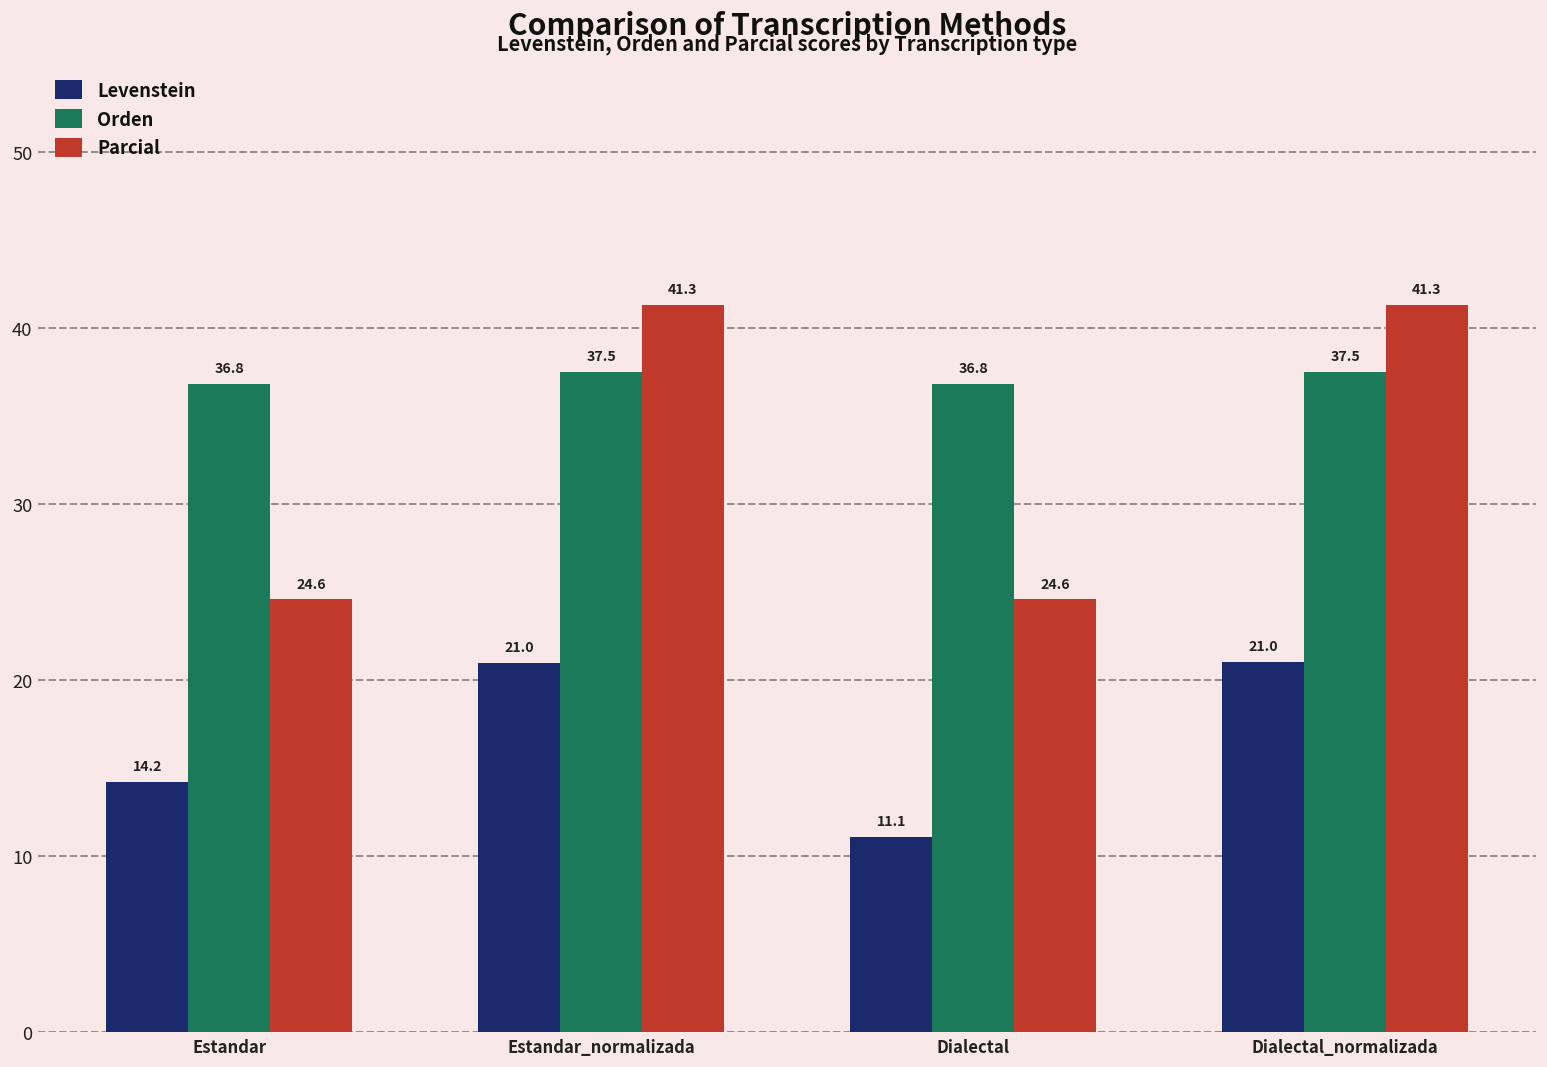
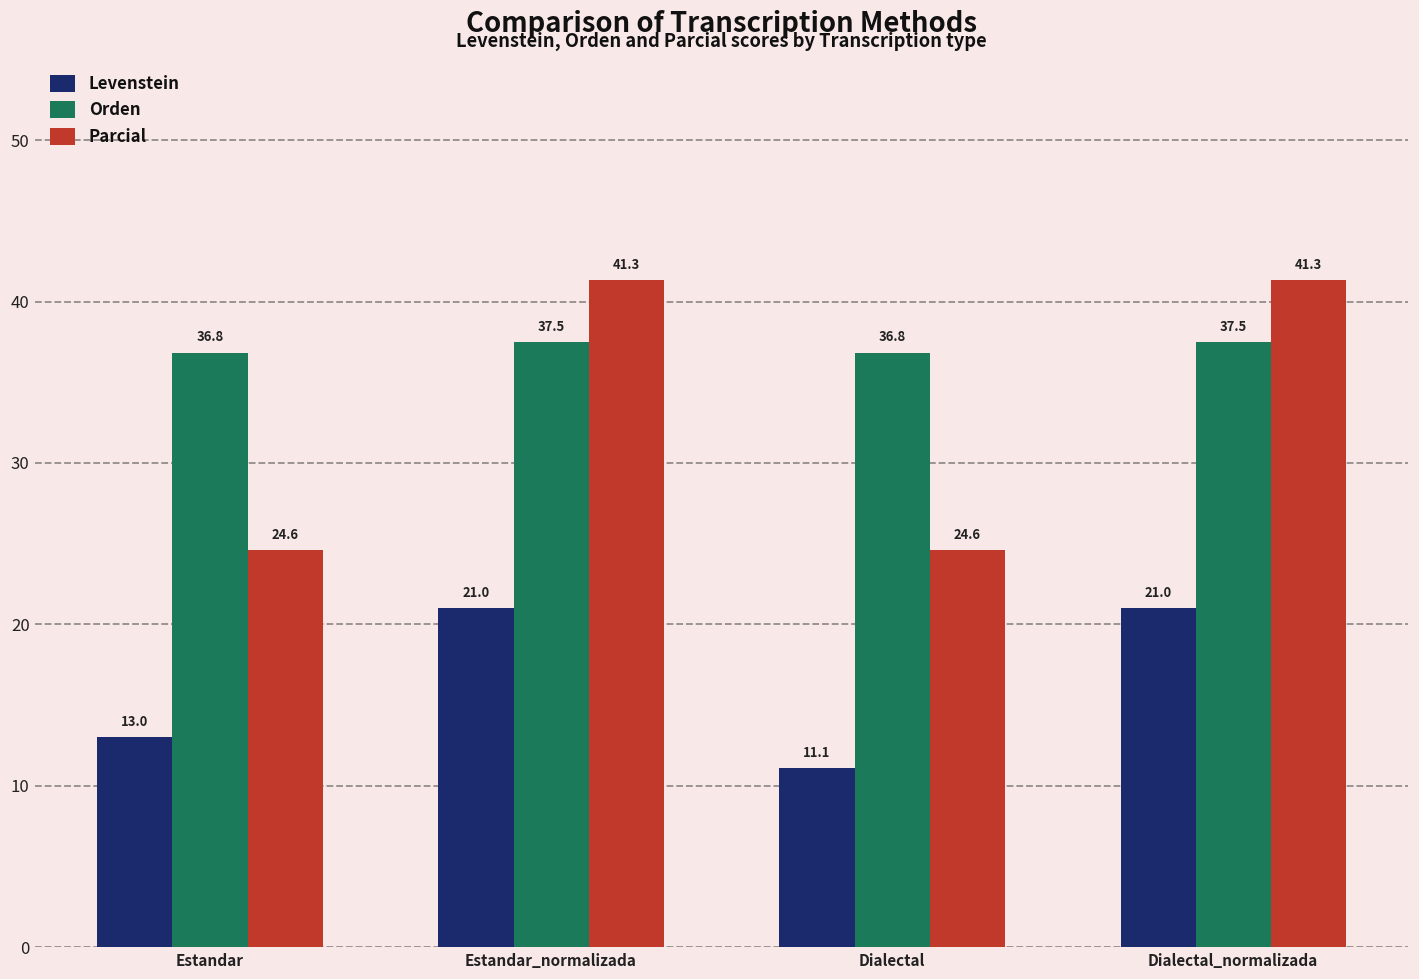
Levenstein, Estandar: 14.2 -> 13.0
